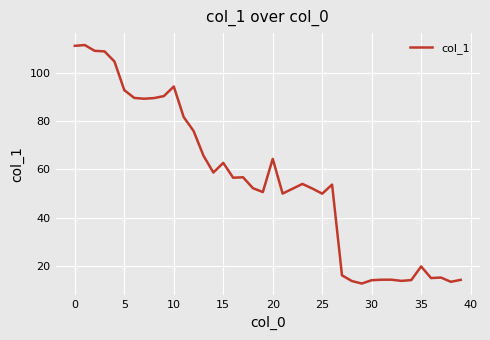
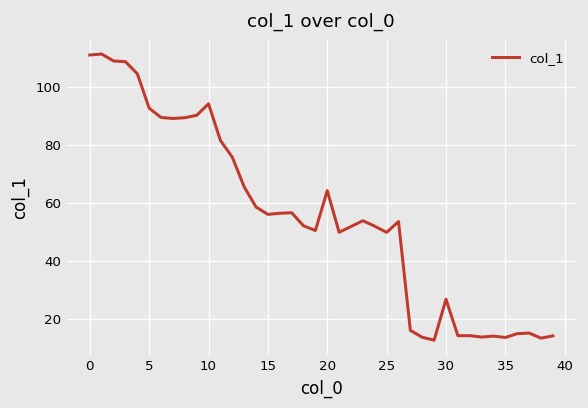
15: 63 -> 56
30: 14 -> 27
35: 20 -> 14
